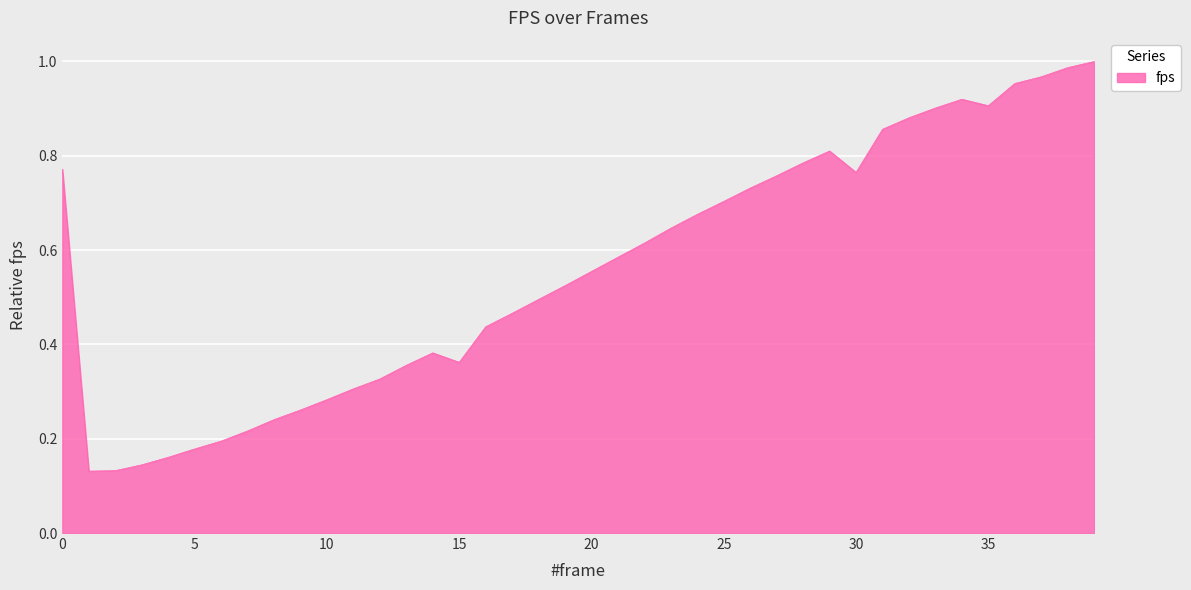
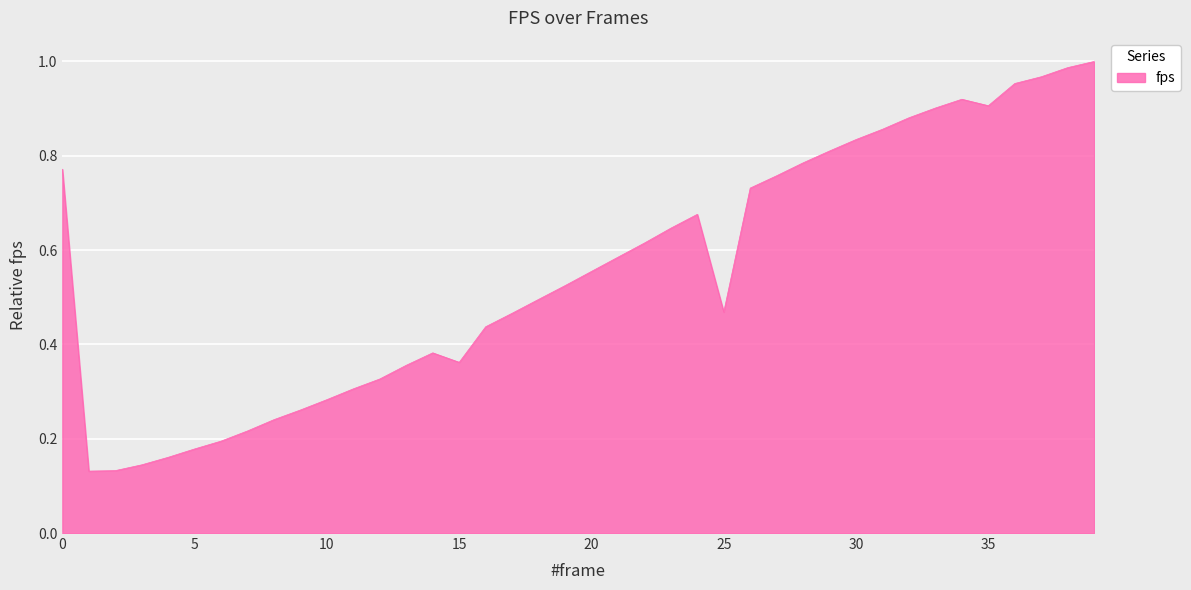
25: 0.70 -> 0.47
30: 0.76 -> 0.83
